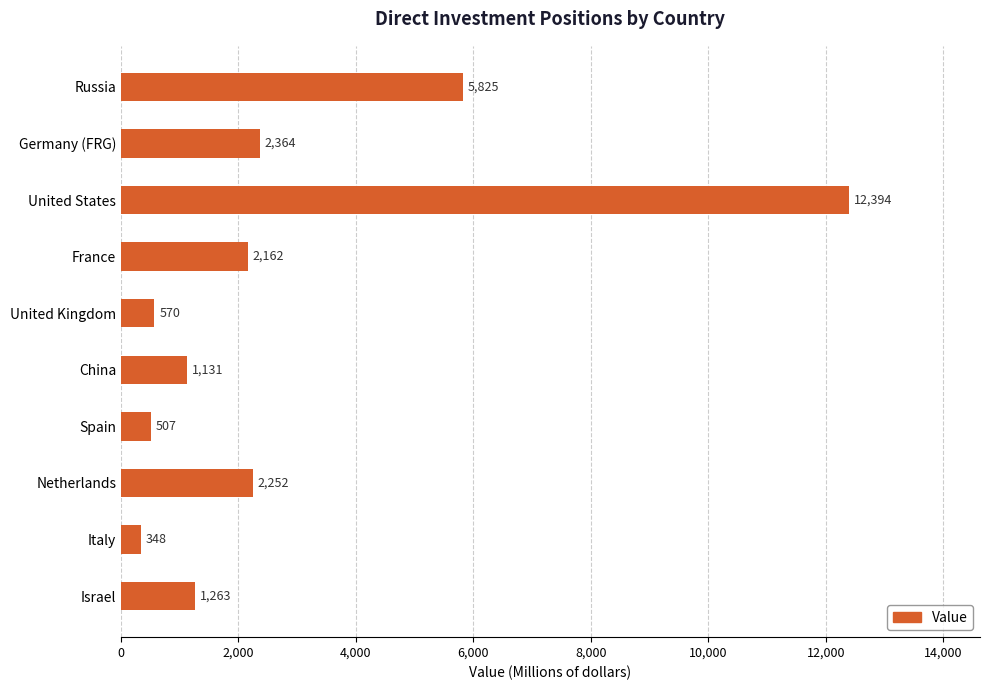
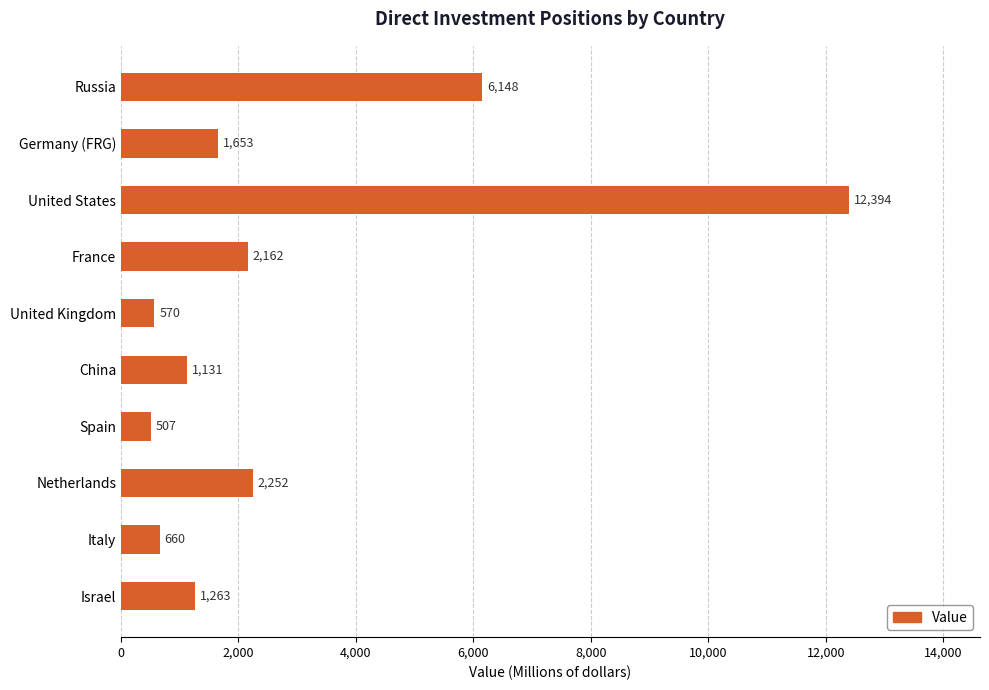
Russia: 5,825 -> 6,148
Germany (FRG): 2,364 -> 1,653
Italy: 348 -> 660
